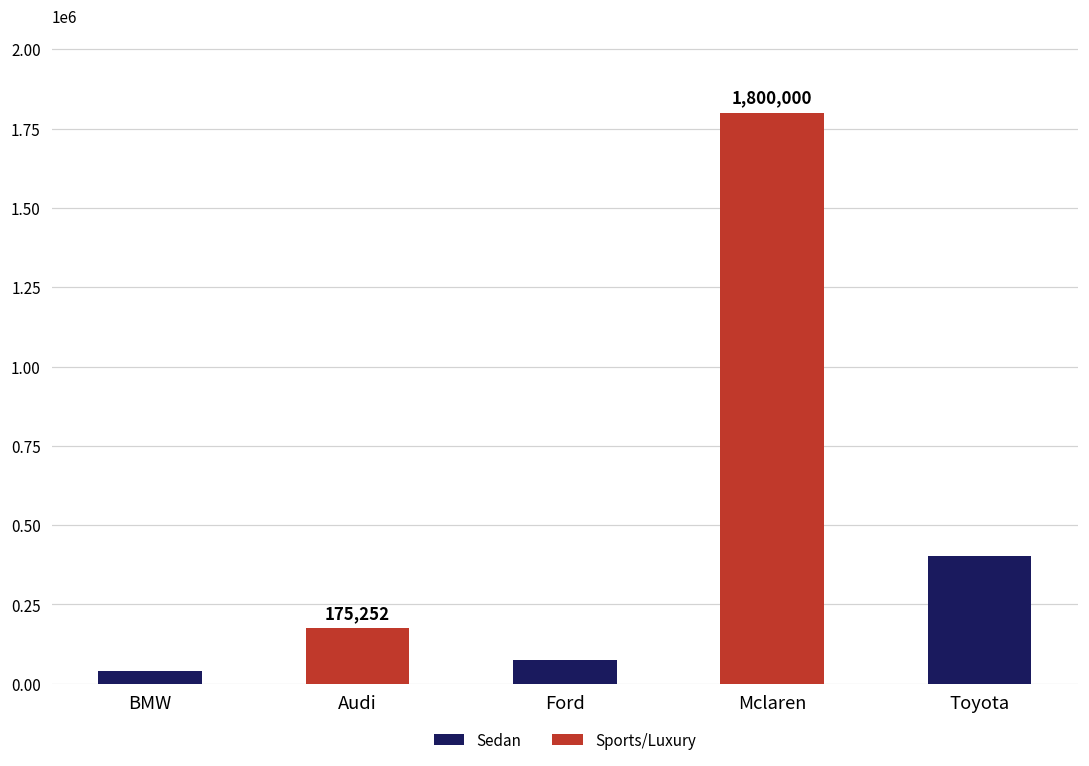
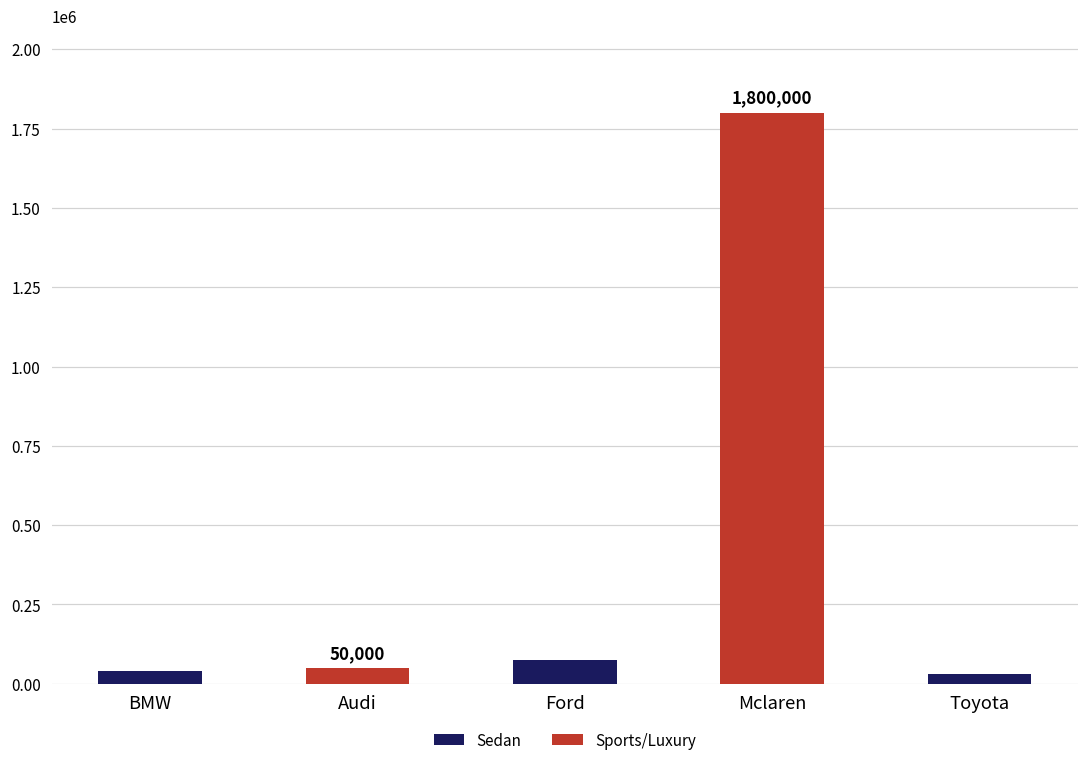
Audi: 175,252 -> 50,000
Toyota: 400000 -> 30000
